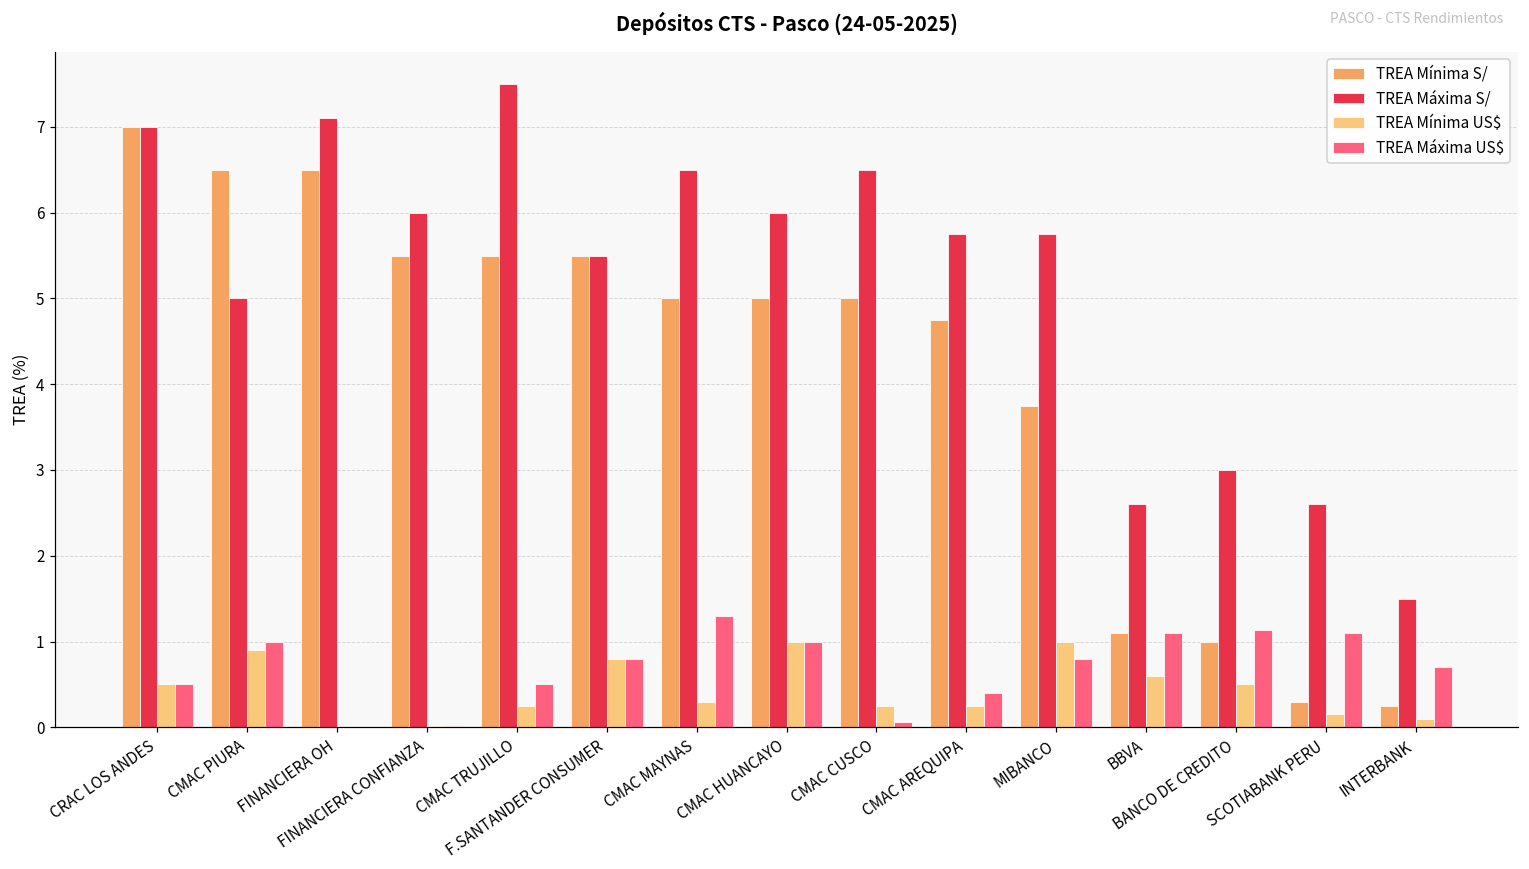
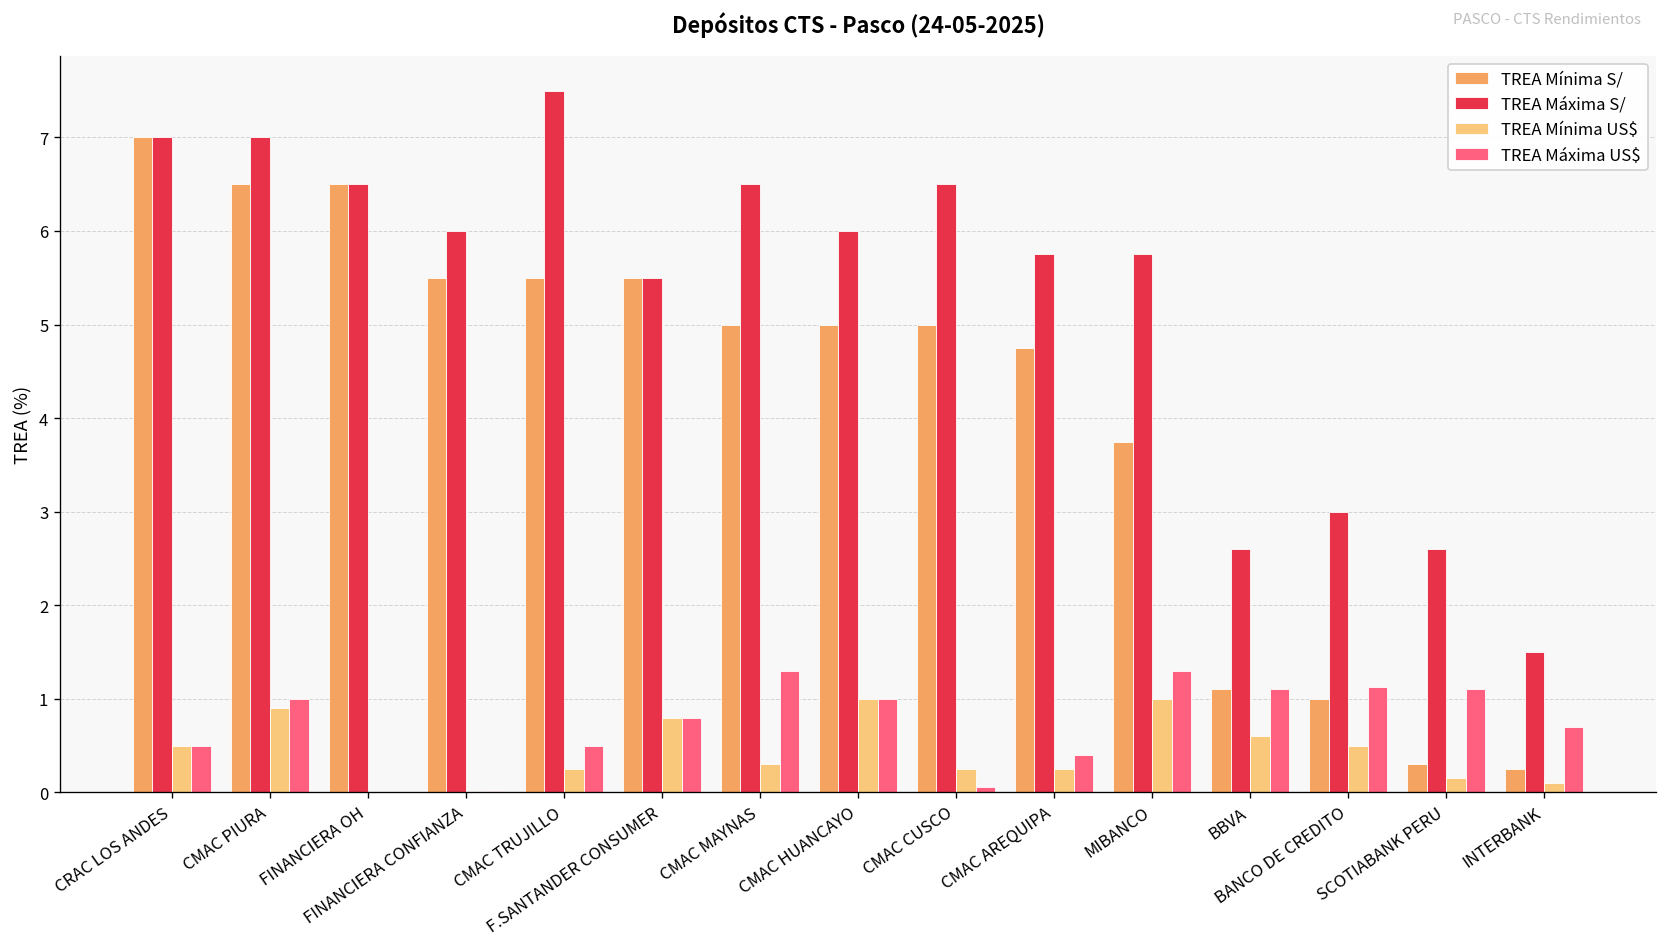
TREA Máxima S/, CMAC PIURA: 5 -> 7
TREA Máxima S/, FINANCIERA OH: 7.1 -> 6.5
TREA Máxima US$, MIBANCO: 0.8 -> 1.3
